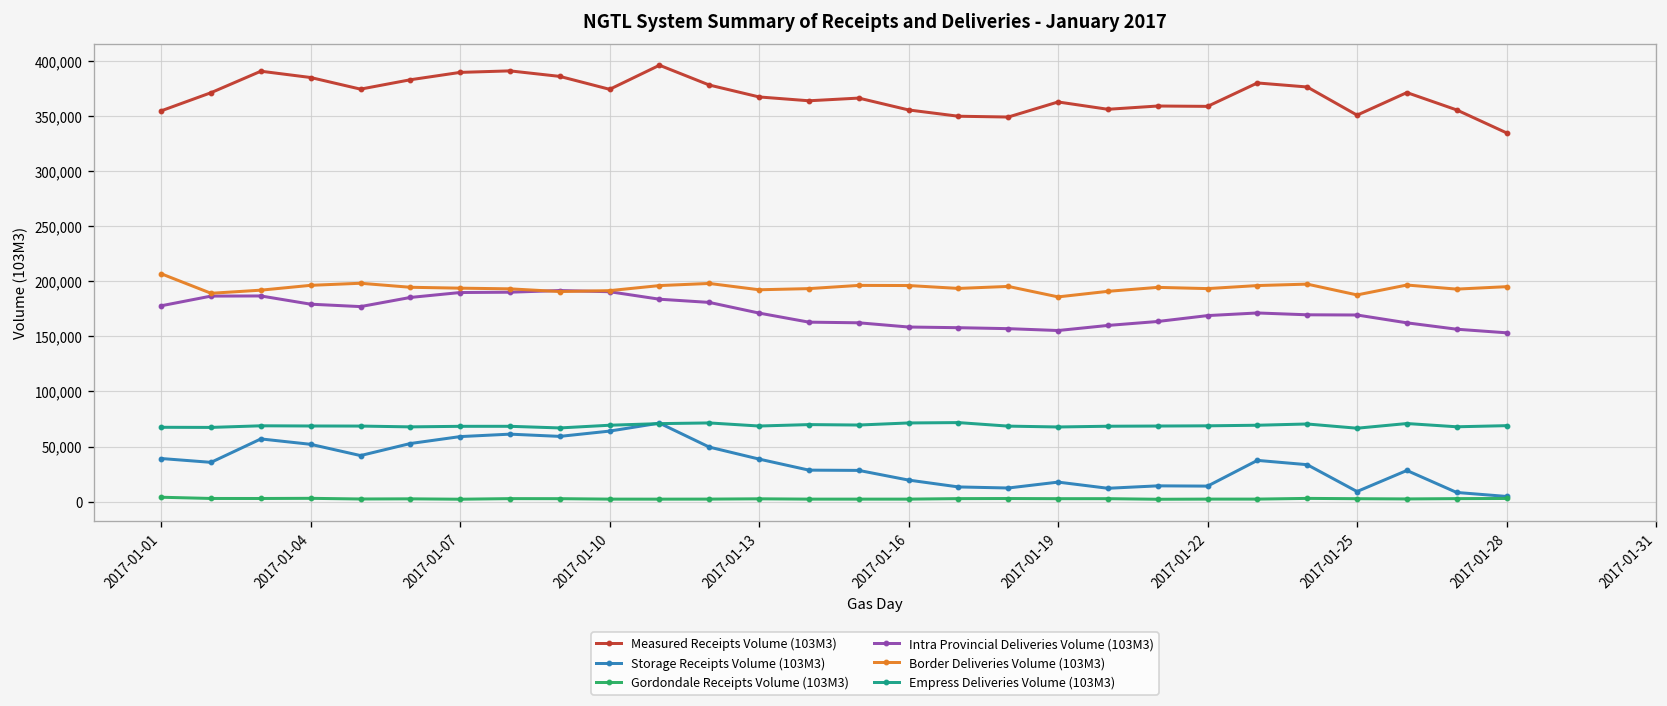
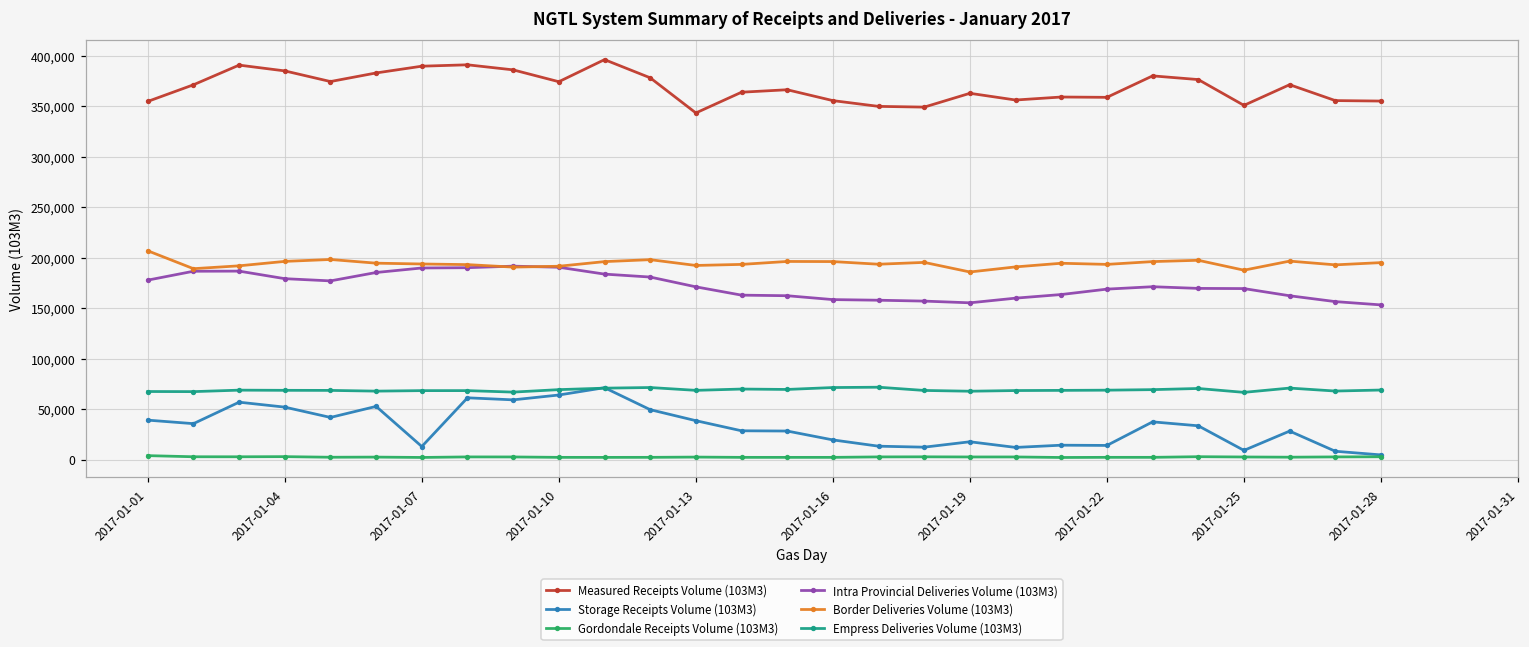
Storage Receipts Volume (103M3), 2017-01-07: 60,000 -> 10,000
Measured Receipts Volume (103M3), 2017-01-13: 370,000 -> 340,000
Measured Receipts Volume (103M3), 2017-01-28: 330,000 -> 350,000
